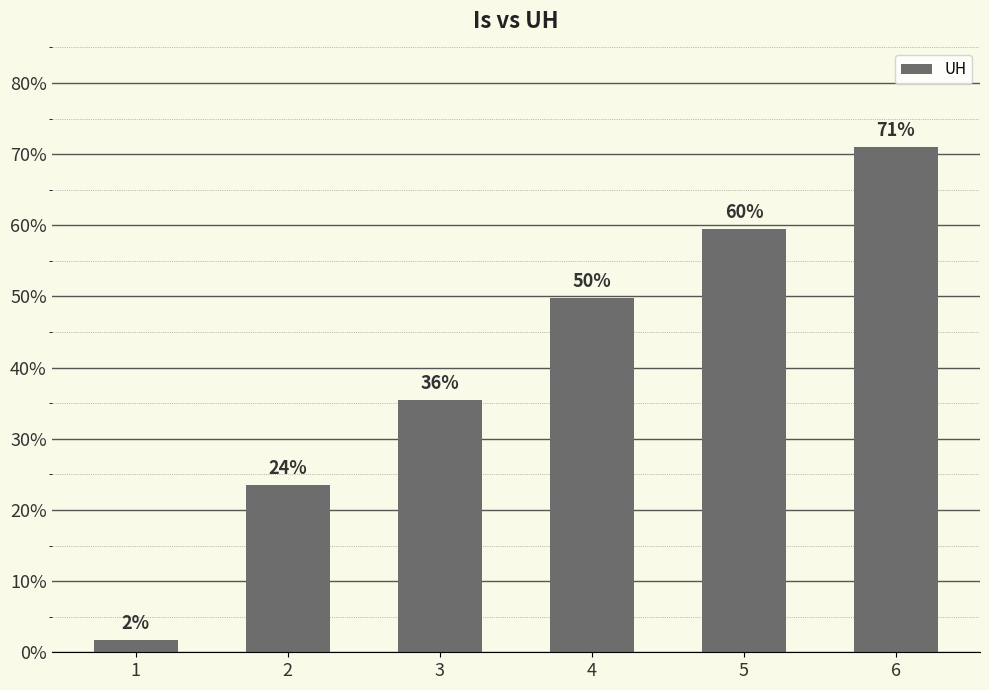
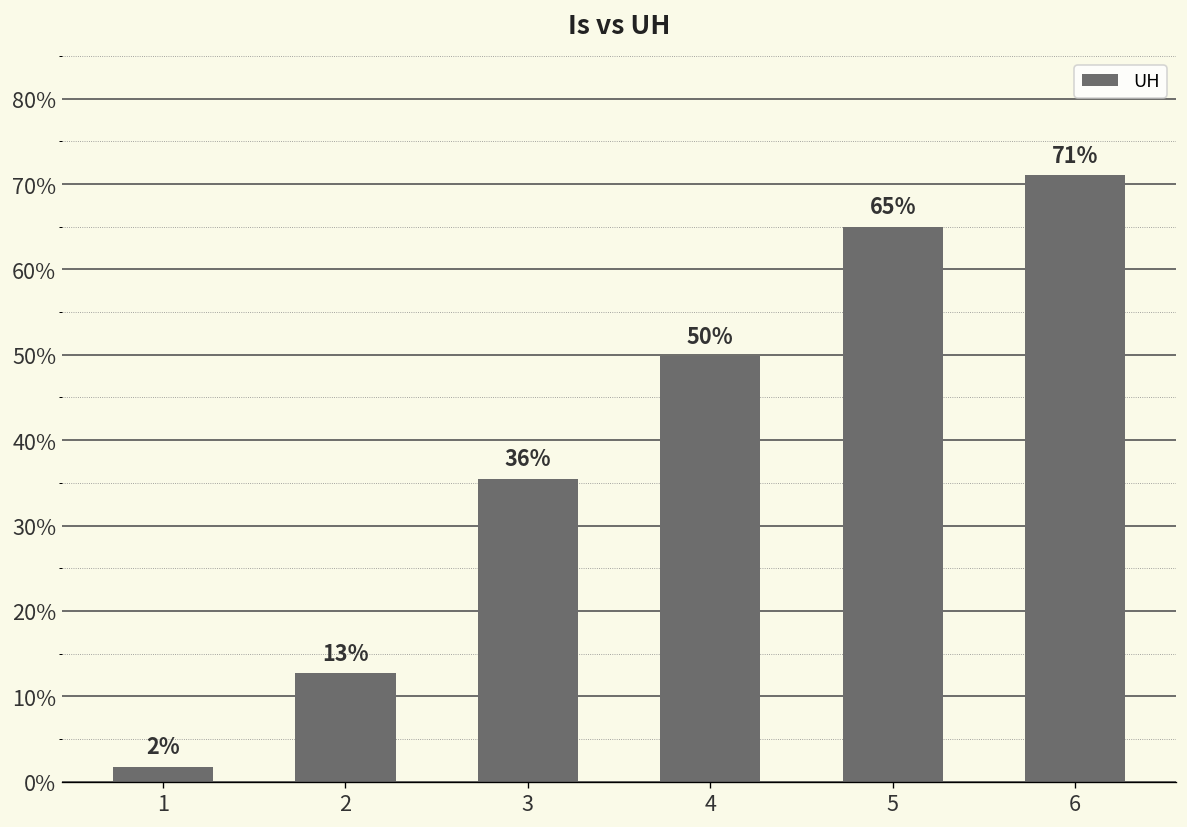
2: 24% -> 13%
5: 60% -> 65%
